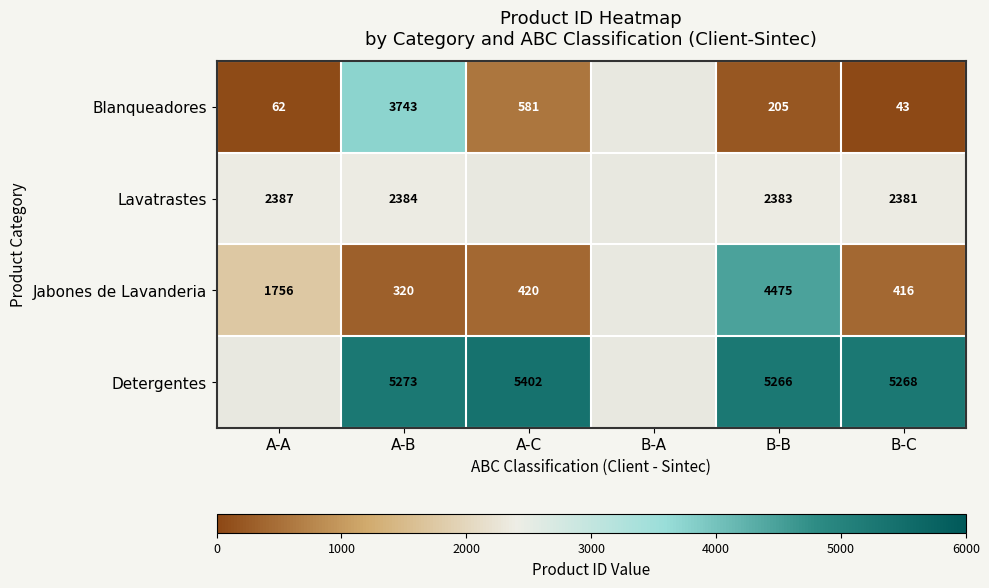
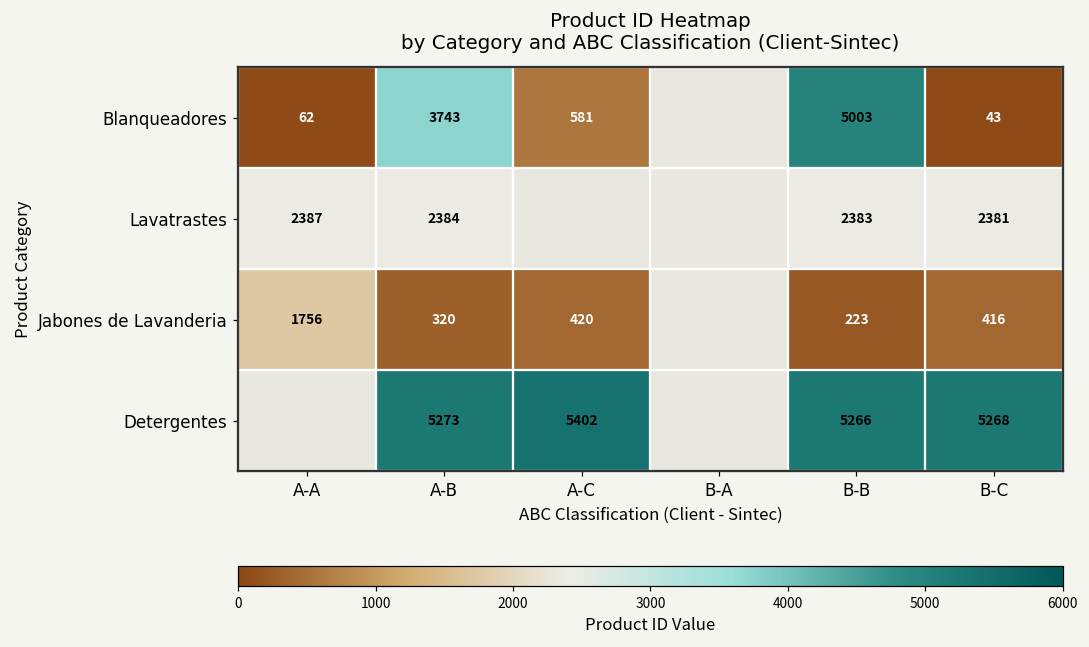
Blanqueadores, B-B: 205 -> 5003
Jabones de Lavanderia, B-B: 4475 -> 223
